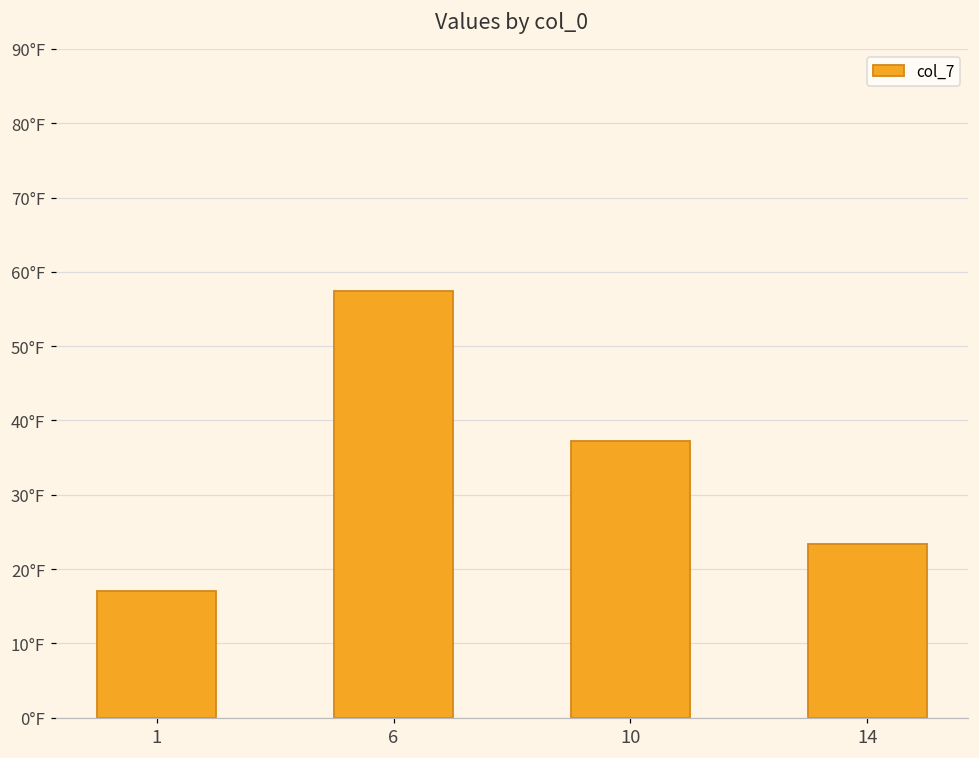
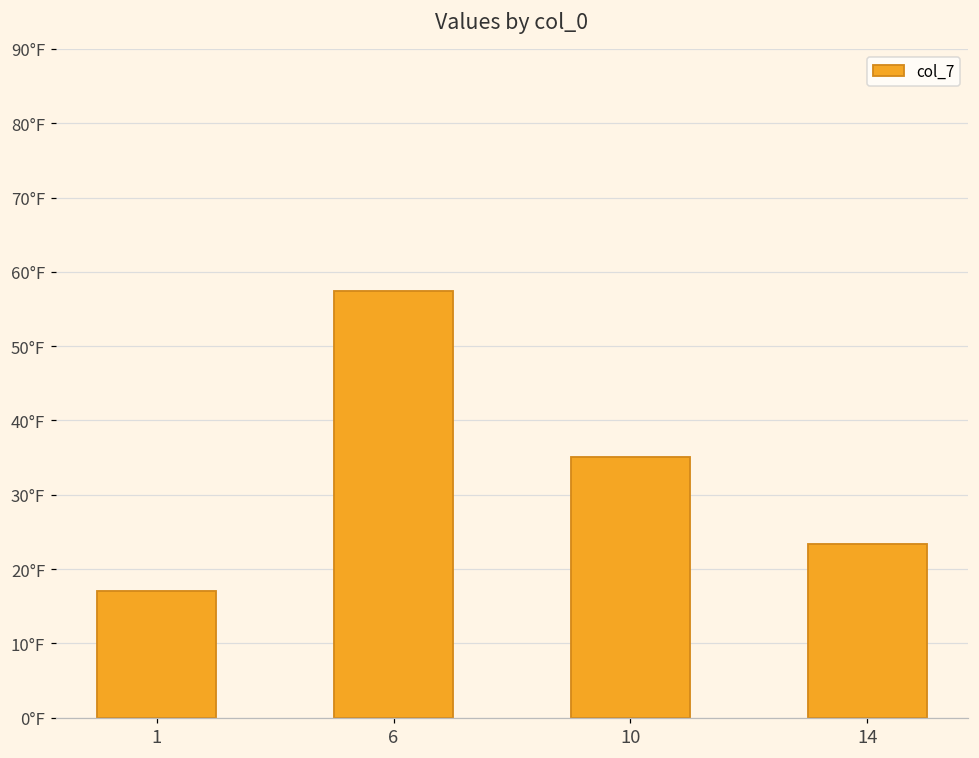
10: 37°F -> 35°F
